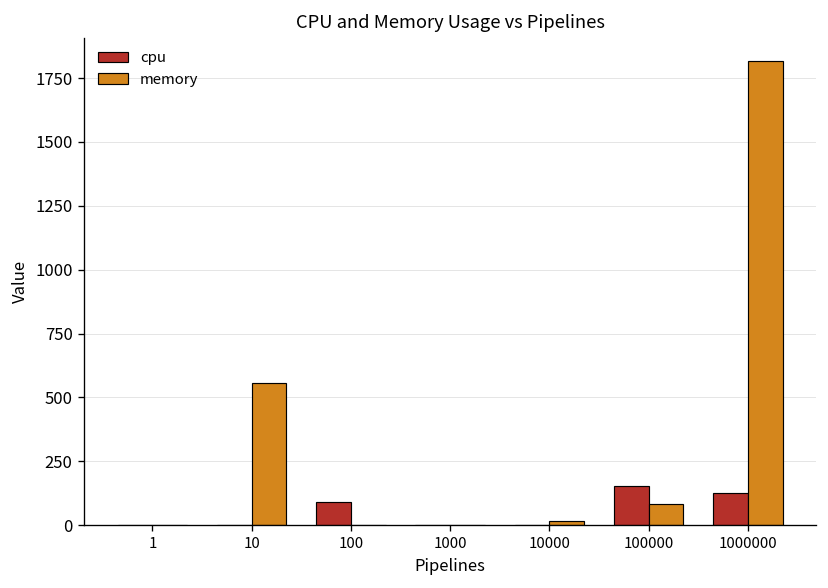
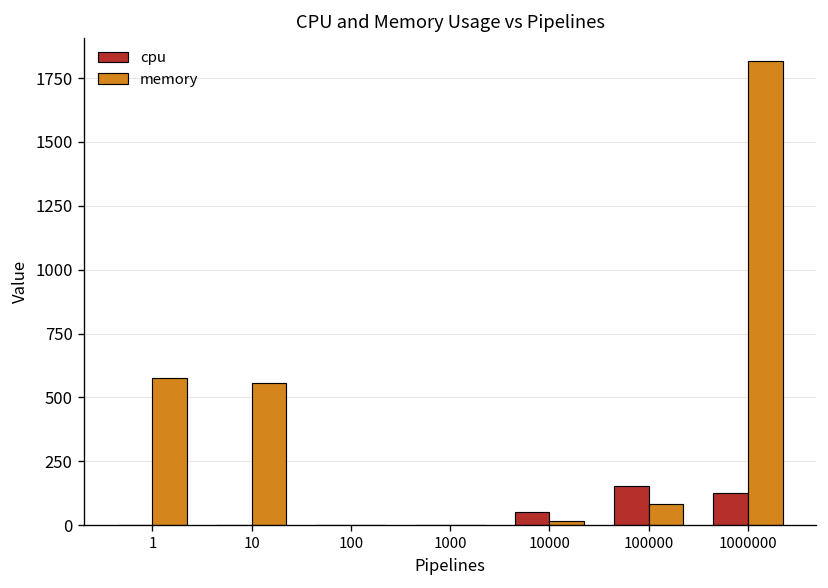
memory, 1: 0 -> 580
cpu, 100: 90 -> 0
cpu, 10000: 0 -> 50
